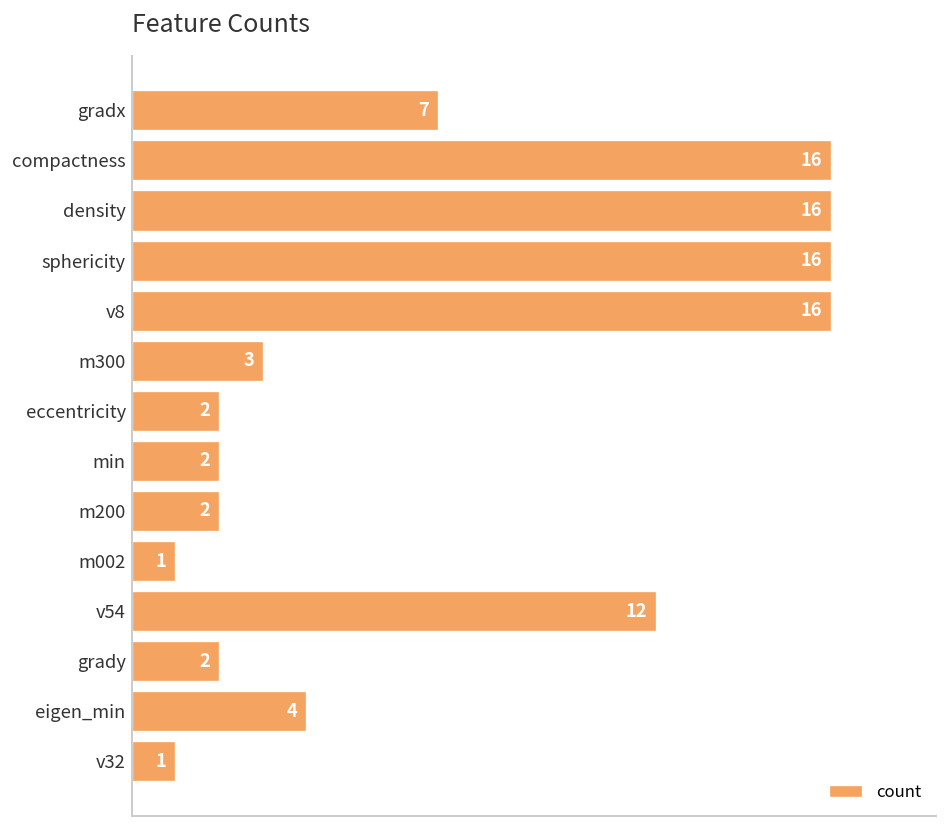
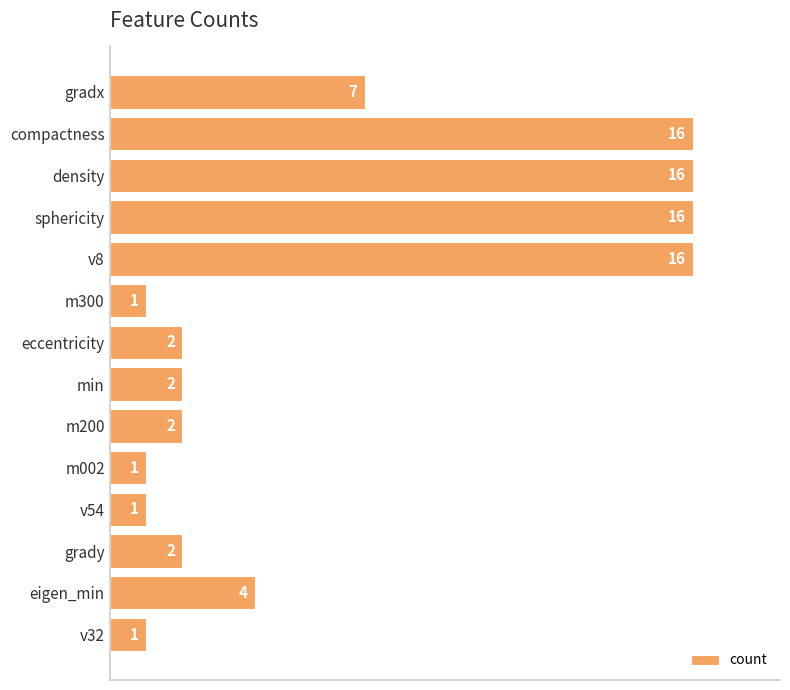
m300: 3 -> 1
v54: 12 -> 1
